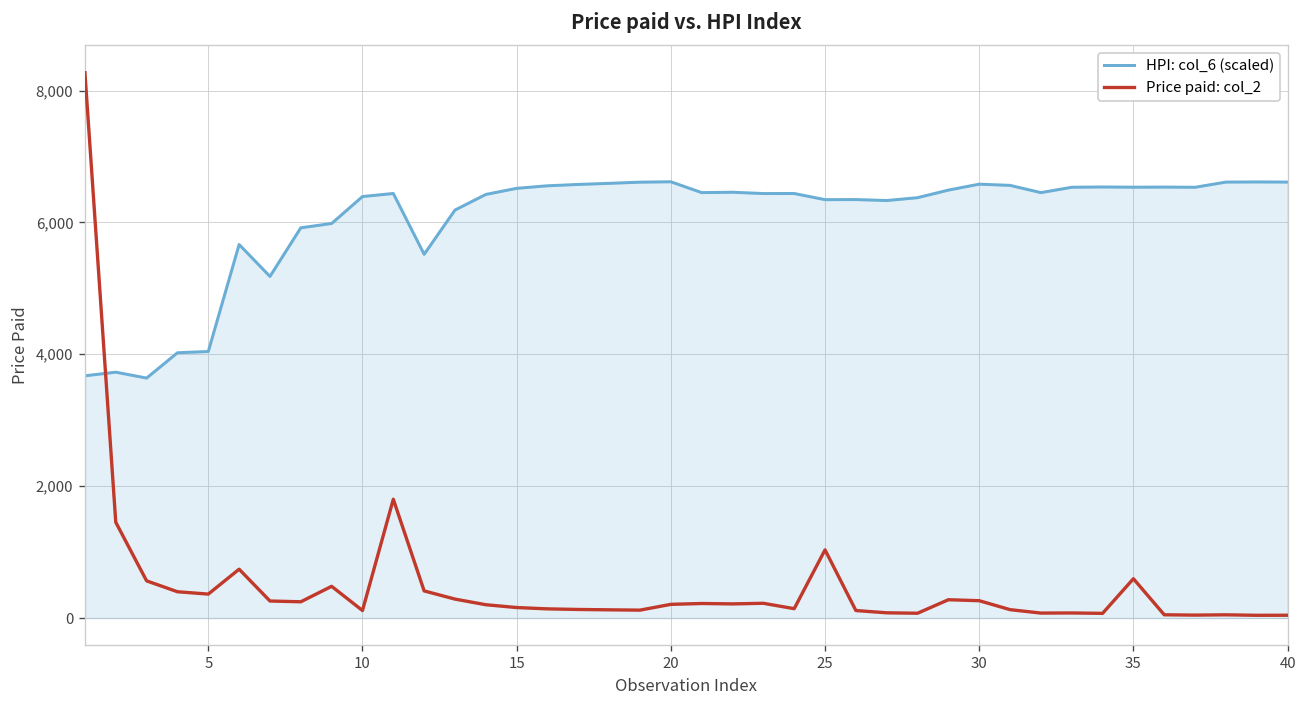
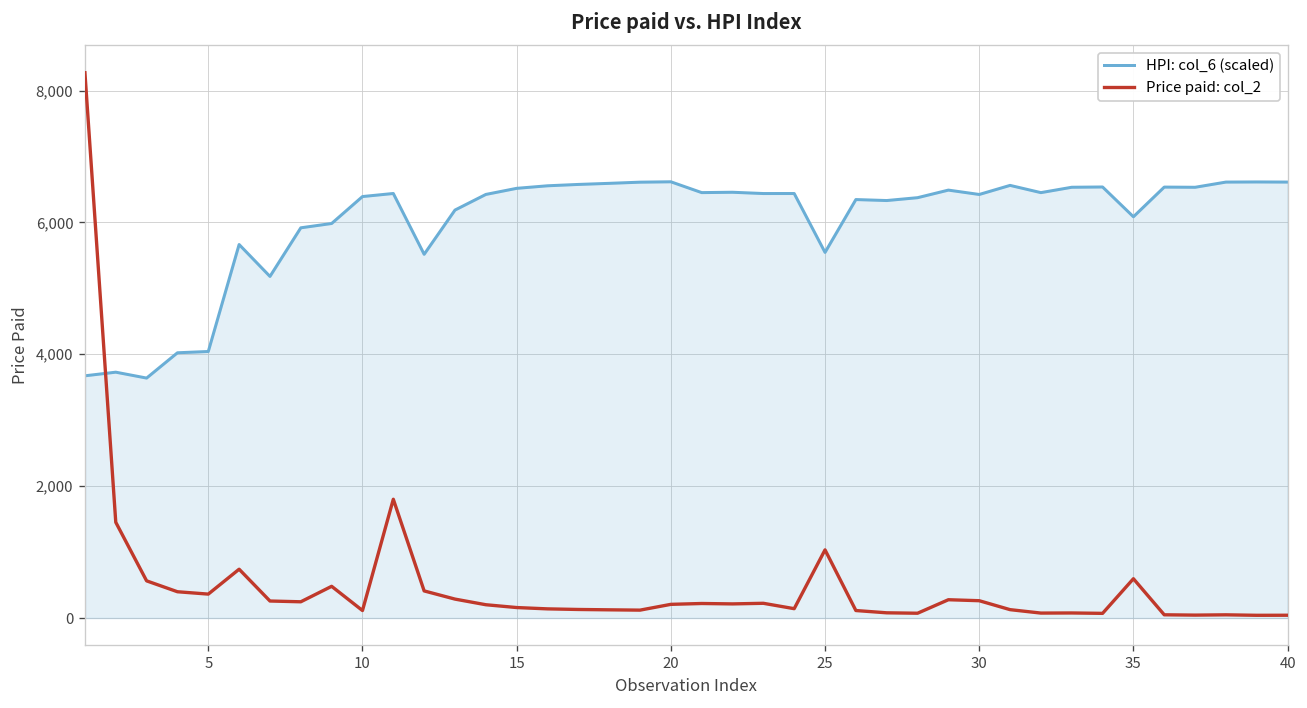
HPI: col_6 (scaled), 25: 6,300 -> 5,500
HPI: col_6 (scaled), 30: 6,600 -> 6,400
HPI: col_6 (scaled), 35: 6,500 -> 6,100
